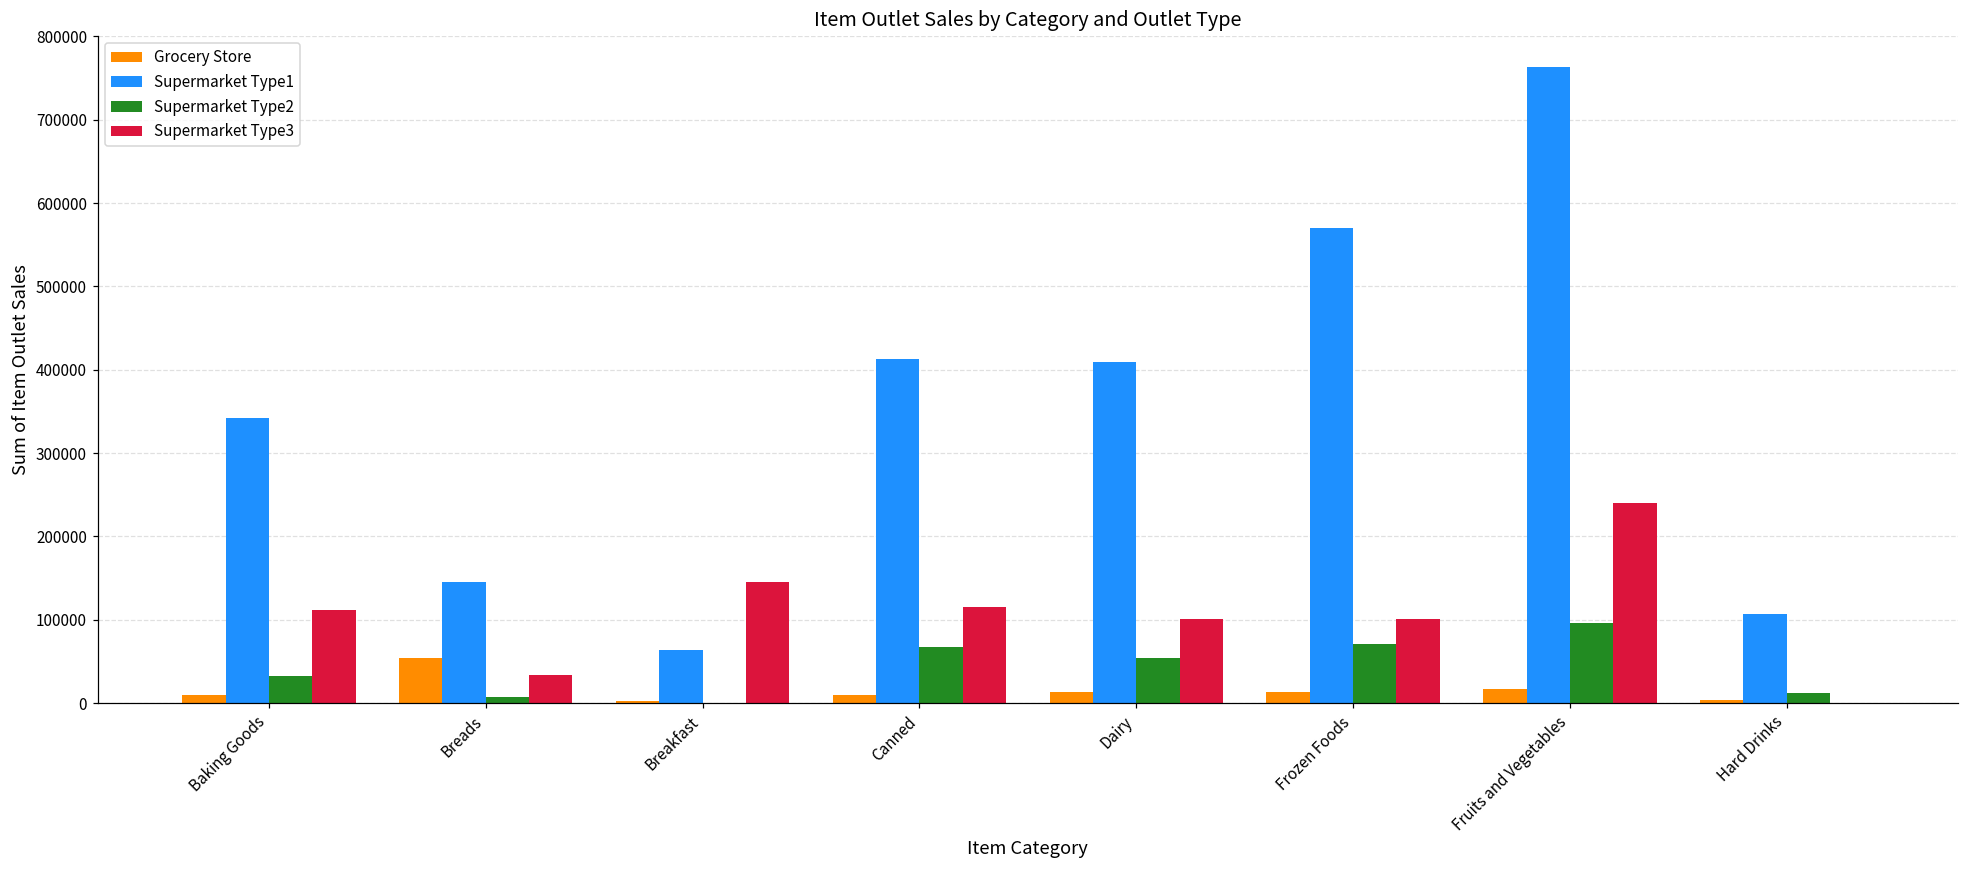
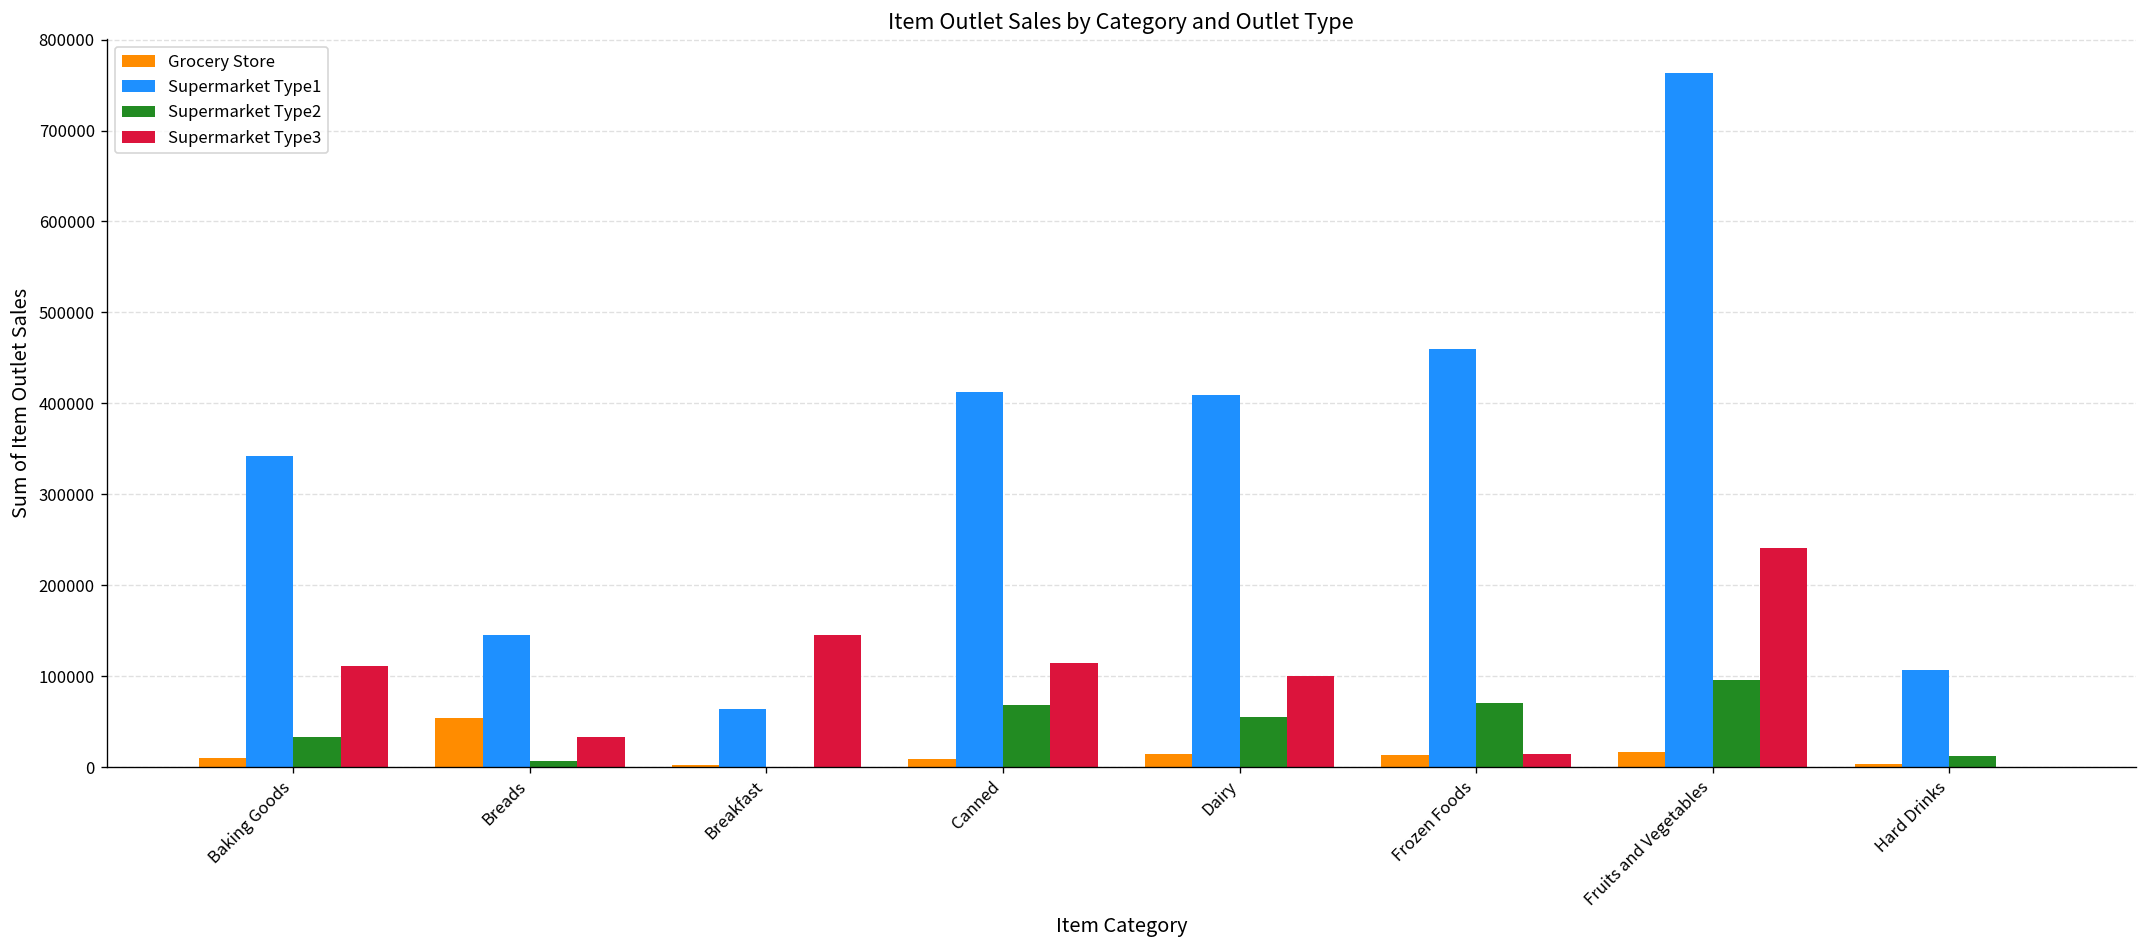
Supermarket Type1, Frozen Foods: 570000 -> 460000
Supermarket Type3, Frozen Foods: 100000 -> 10000
